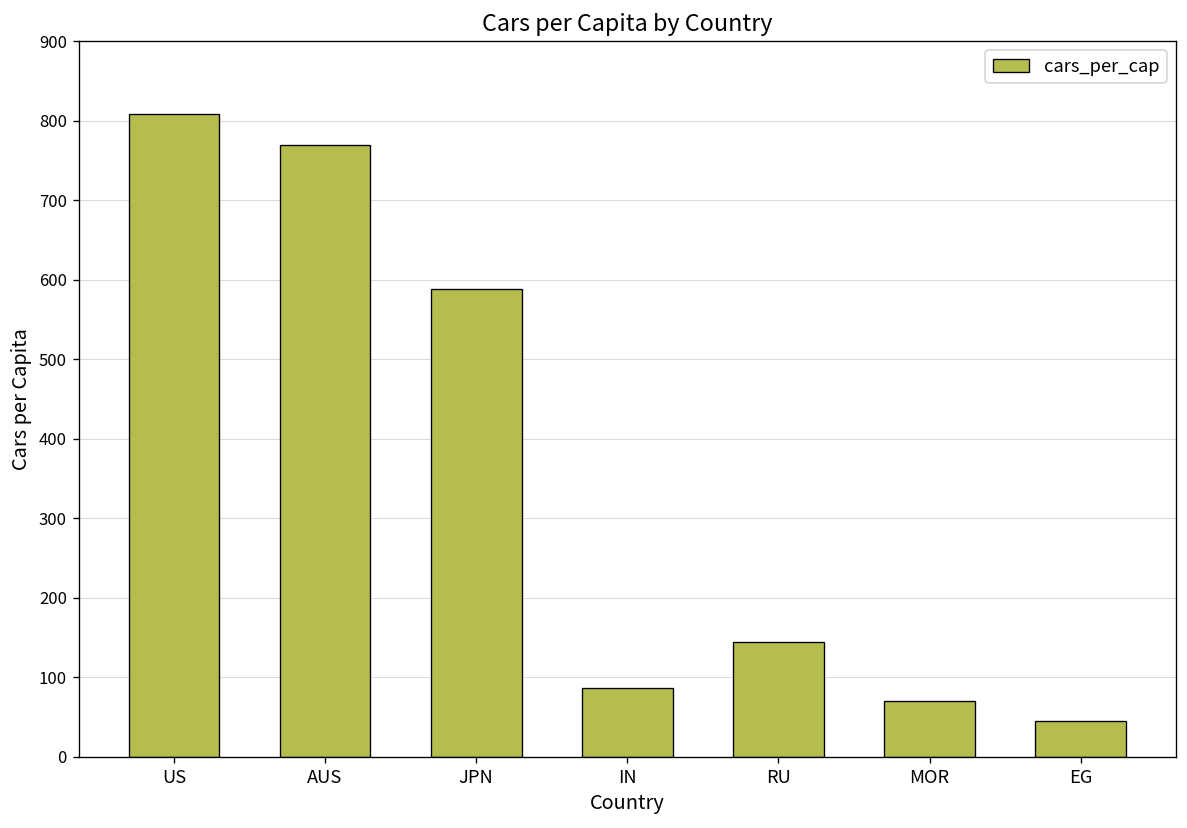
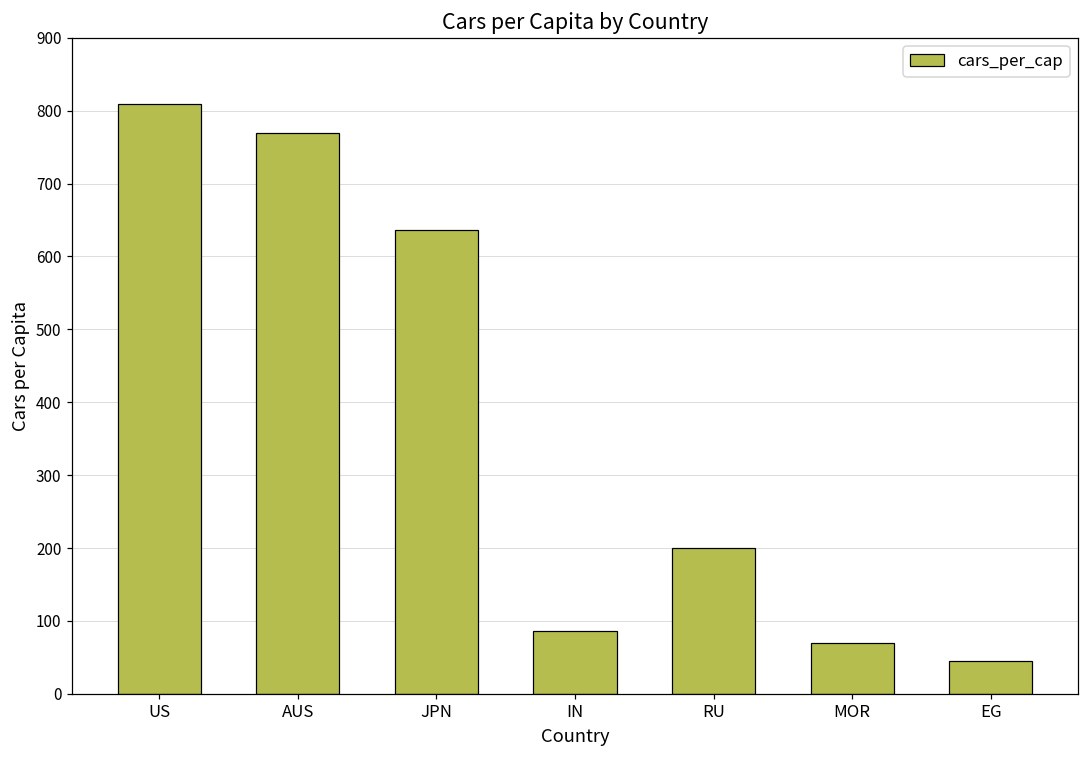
JPN: 590 -> 640
RU: 150 -> 200
